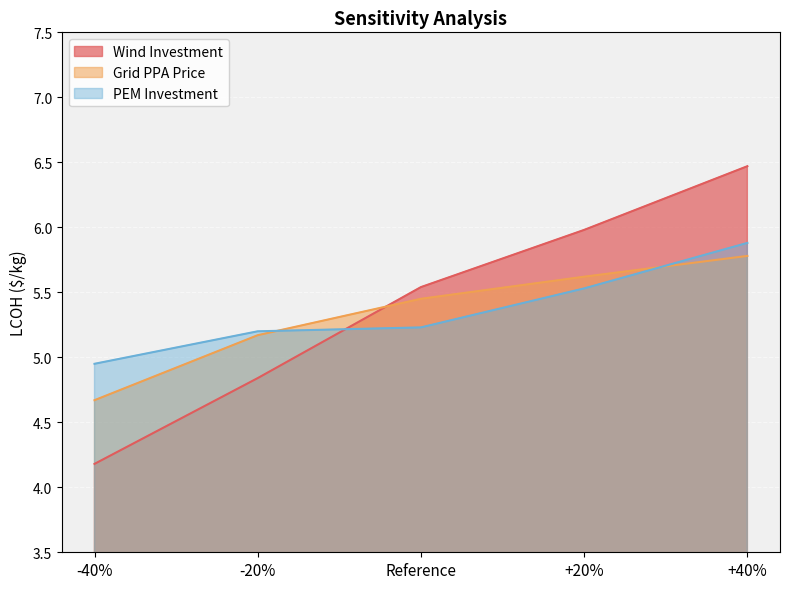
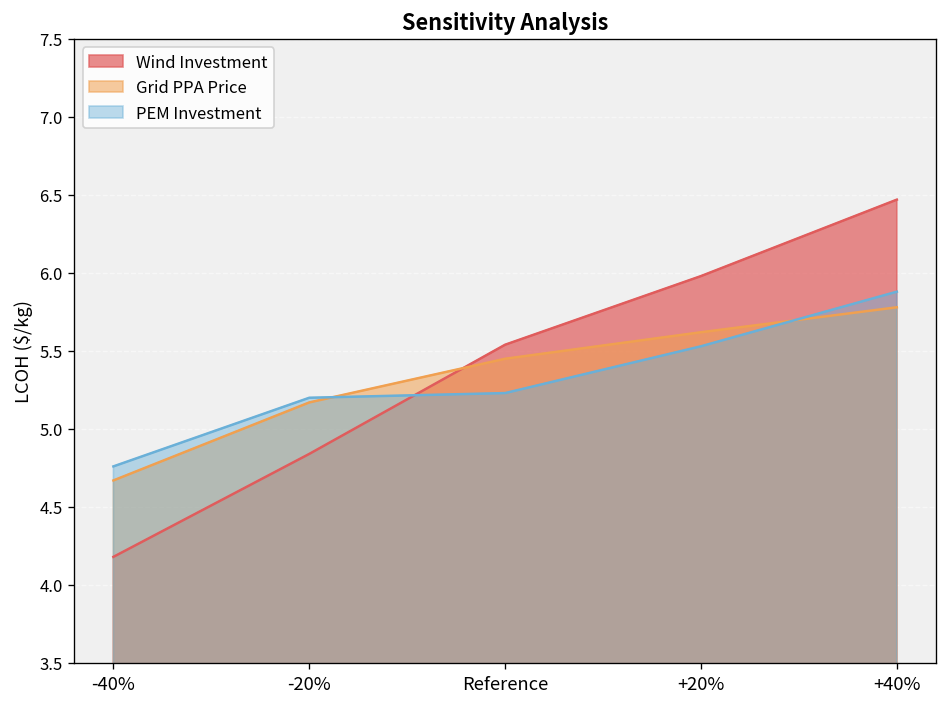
PEM Investment, -40%: 4.95 -> 4.76
